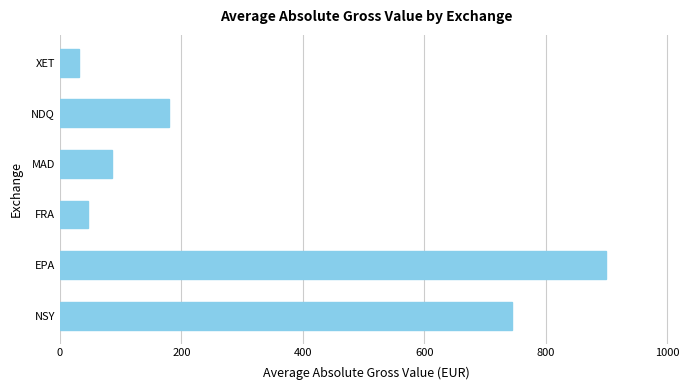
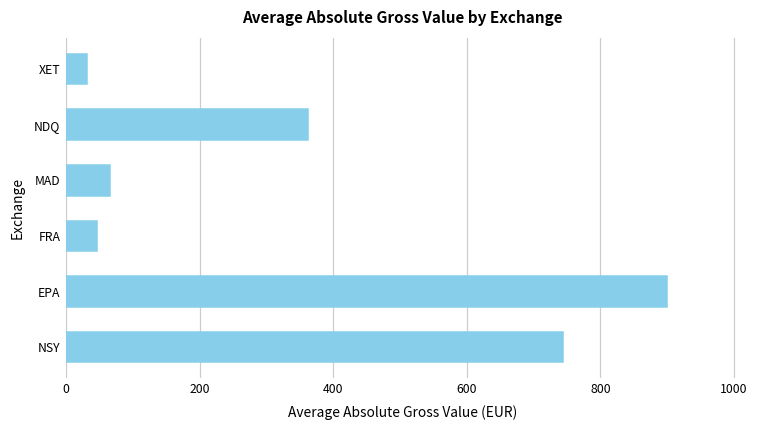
NDQ: 180 -> 360
MAD: 90 -> 70
